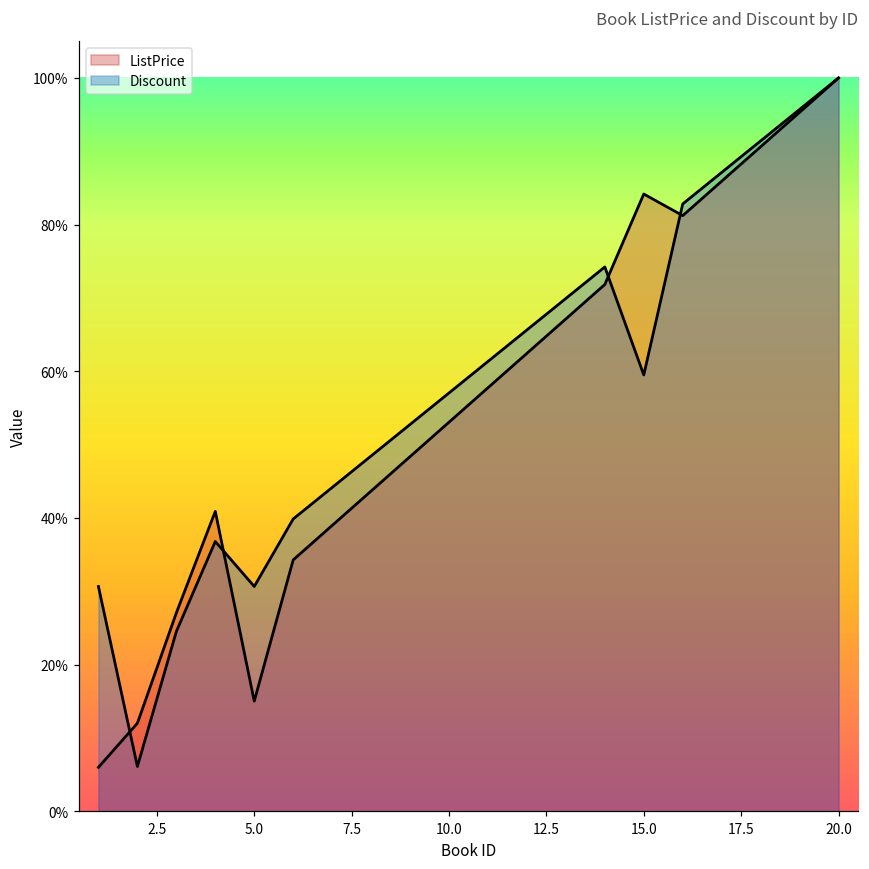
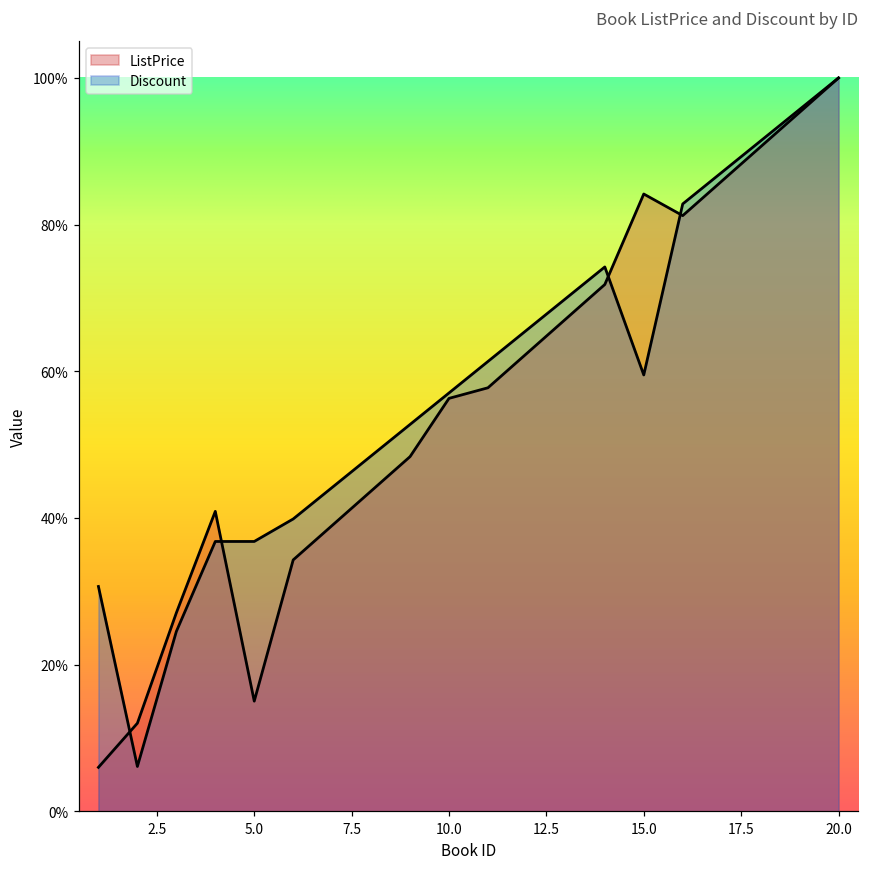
Discount, 5.0: 31% -> 37%
ListPrice, 10.0: 53% -> 56%
